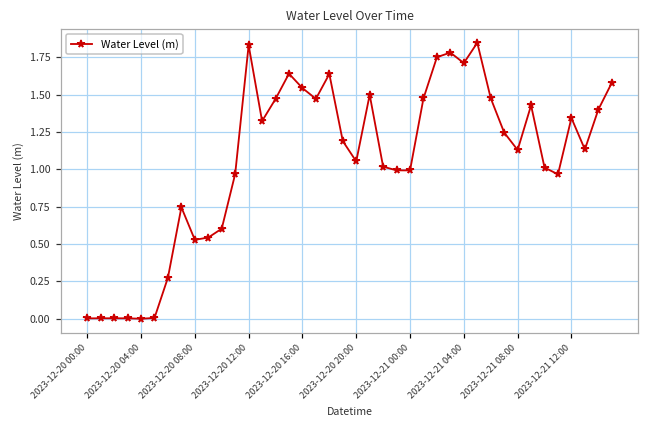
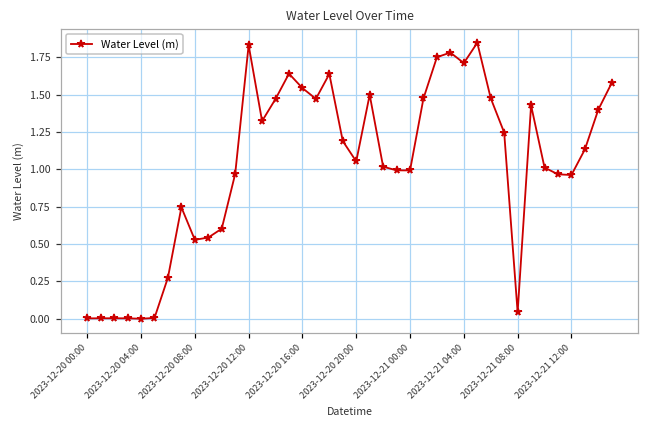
2023-12-21 08:00: 1.13 -> 0.04
2023-12-21 12:00: 1.34 -> 0.96
